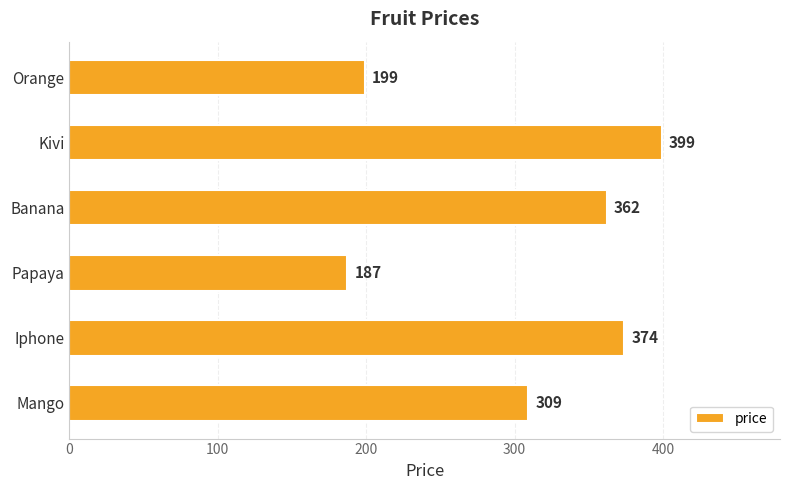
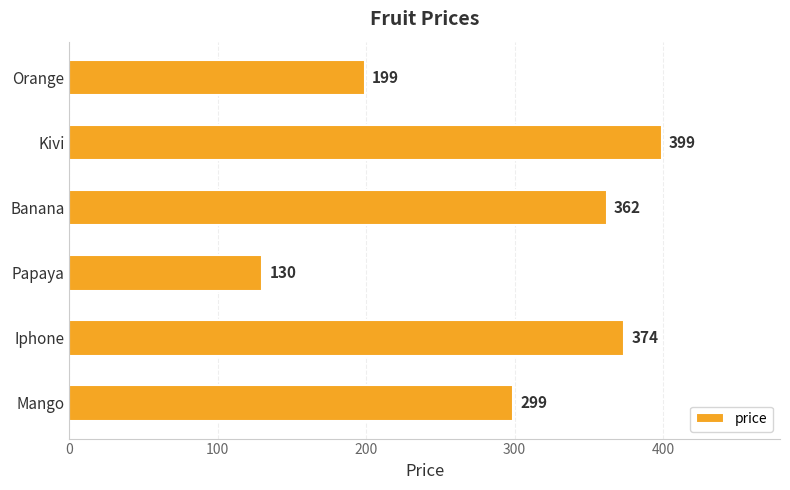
Papaya: 187 -> 130
Mango: 309 -> 299
